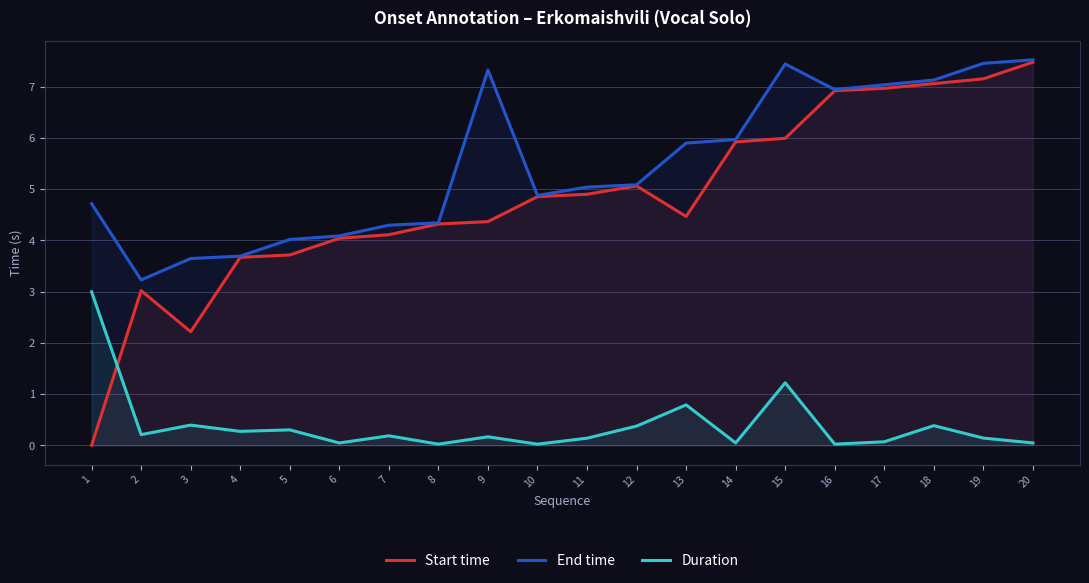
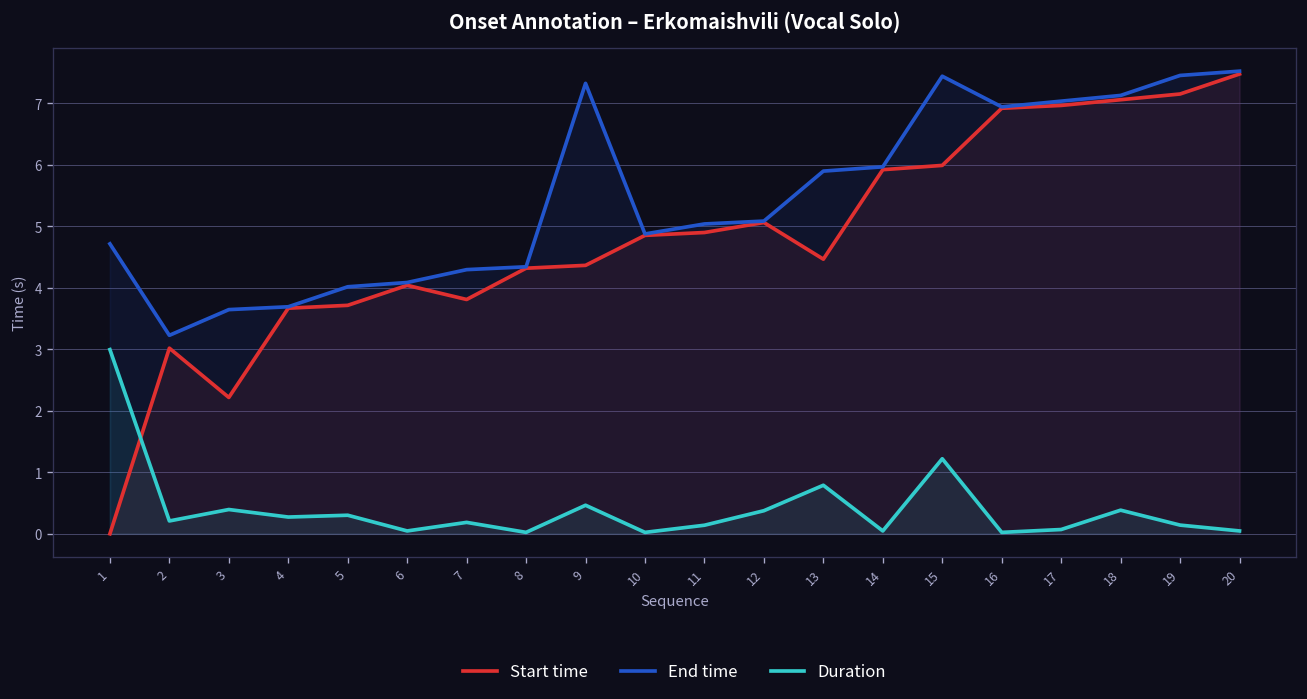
Start time, 7: 4.1 -> 3.8
Duration, 9: 0.2 -> 0.5
